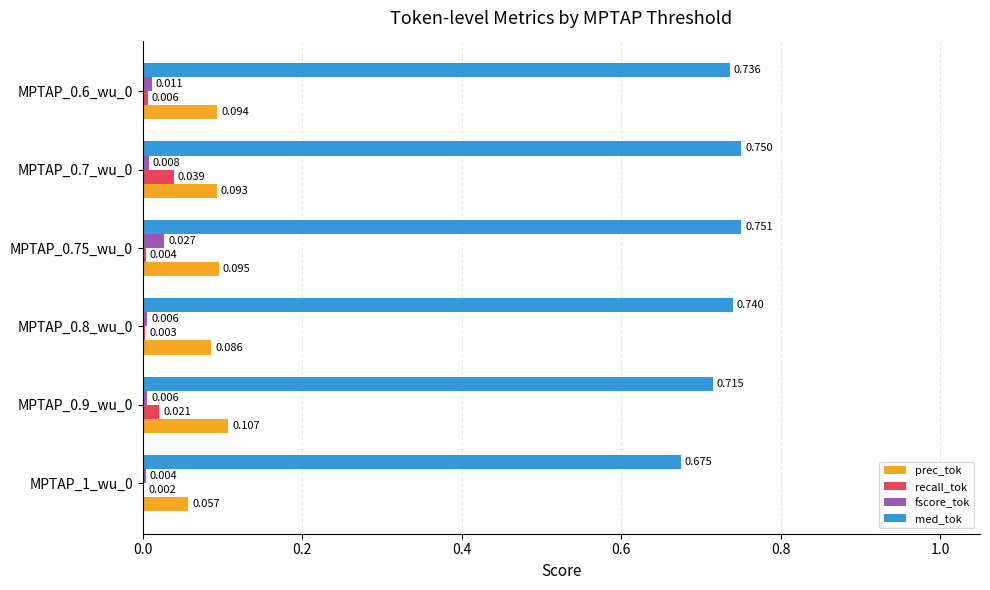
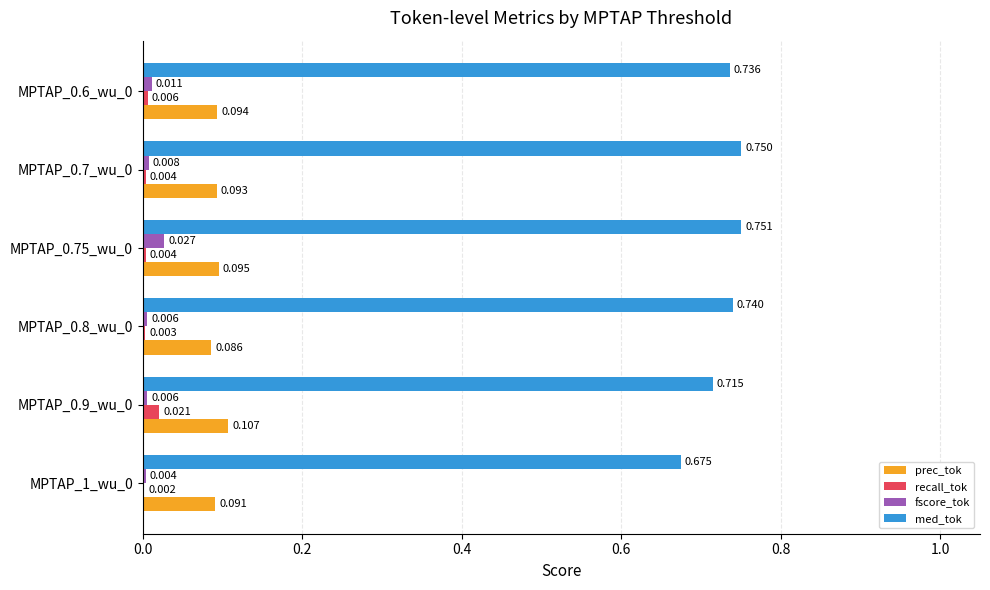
recall_tok, MPTAP_0.7_wu_0: 0.039 -> 0.004
prec_tok, MPTAP_1_wu_0: 0.057 -> 0.091
